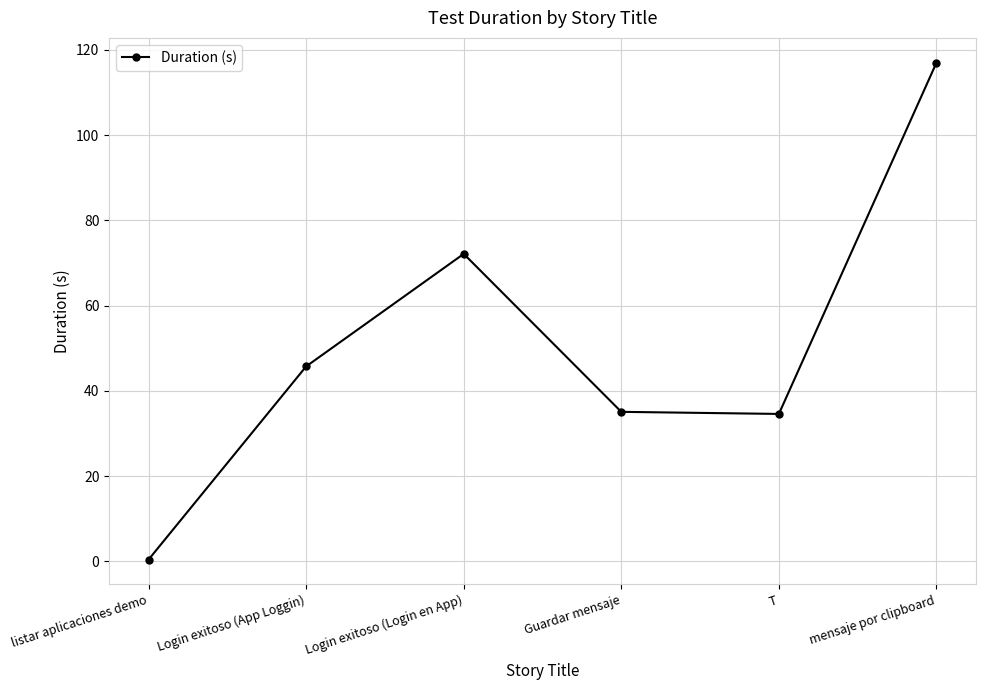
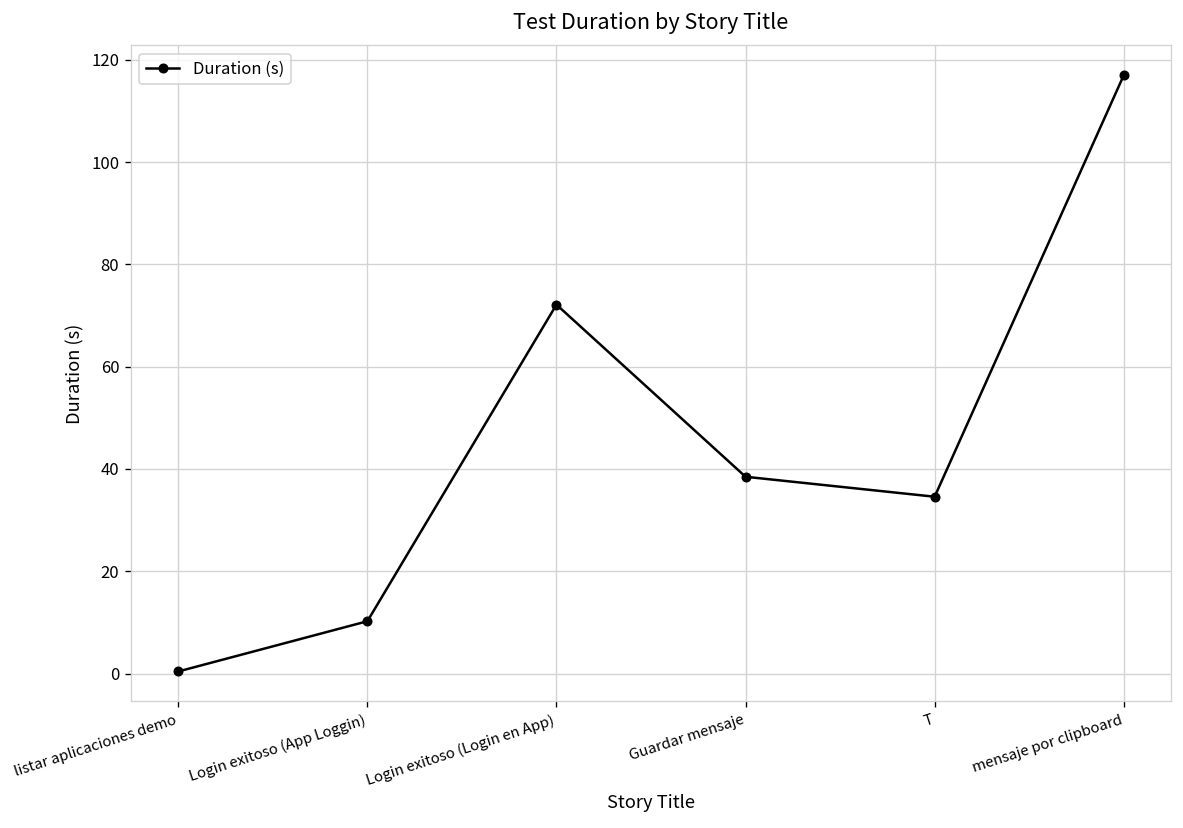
Login exitoso (App Loggin): 46 -> 10
Guardar mensaje: 35 -> 38
